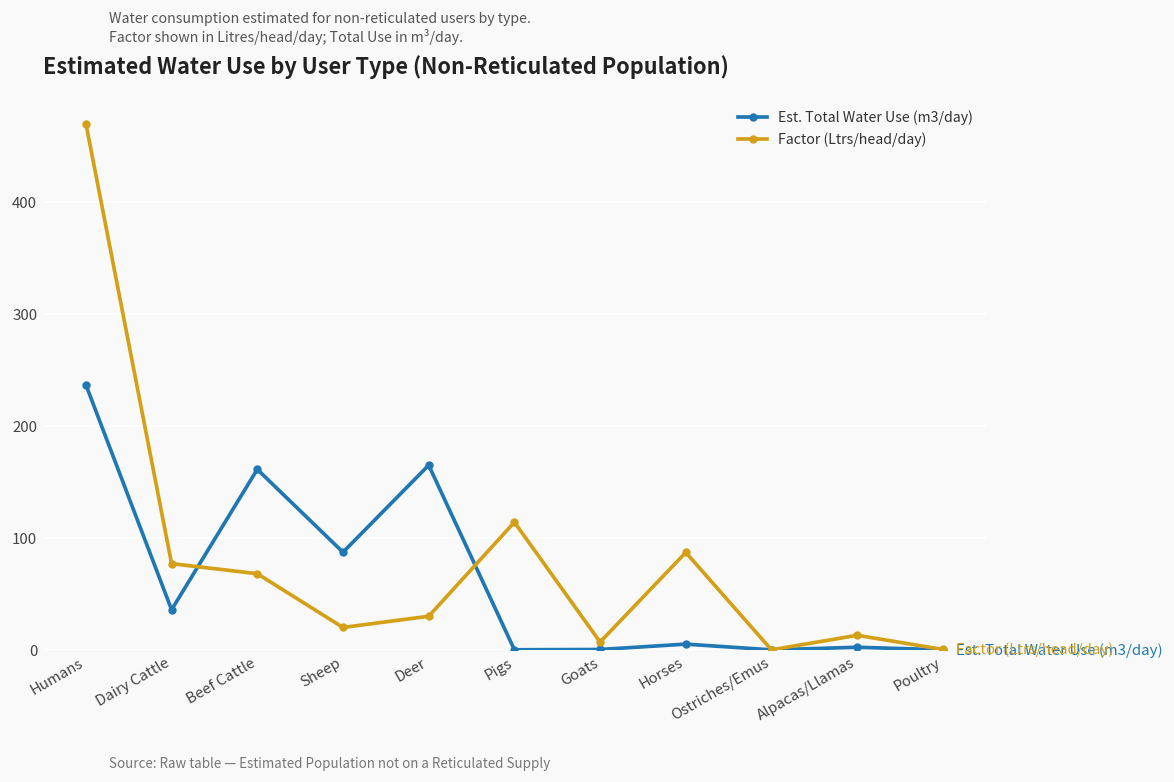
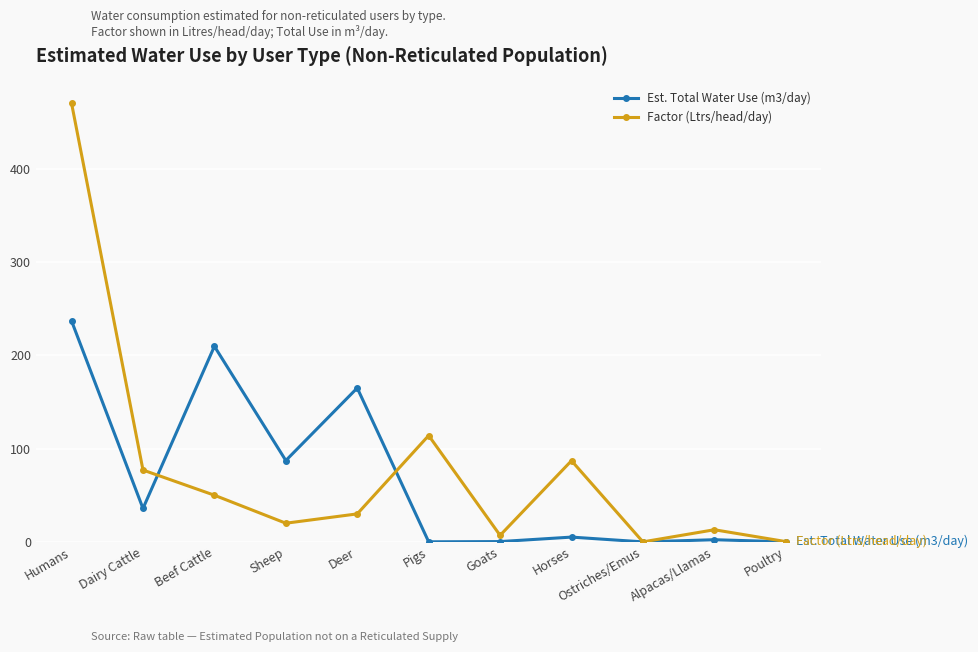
Est. Total Water Use (m3/day), Beef Cattle: 160 -> 210
Factor (Ltrs/head/day), Beef Cattle: 70 -> 50
